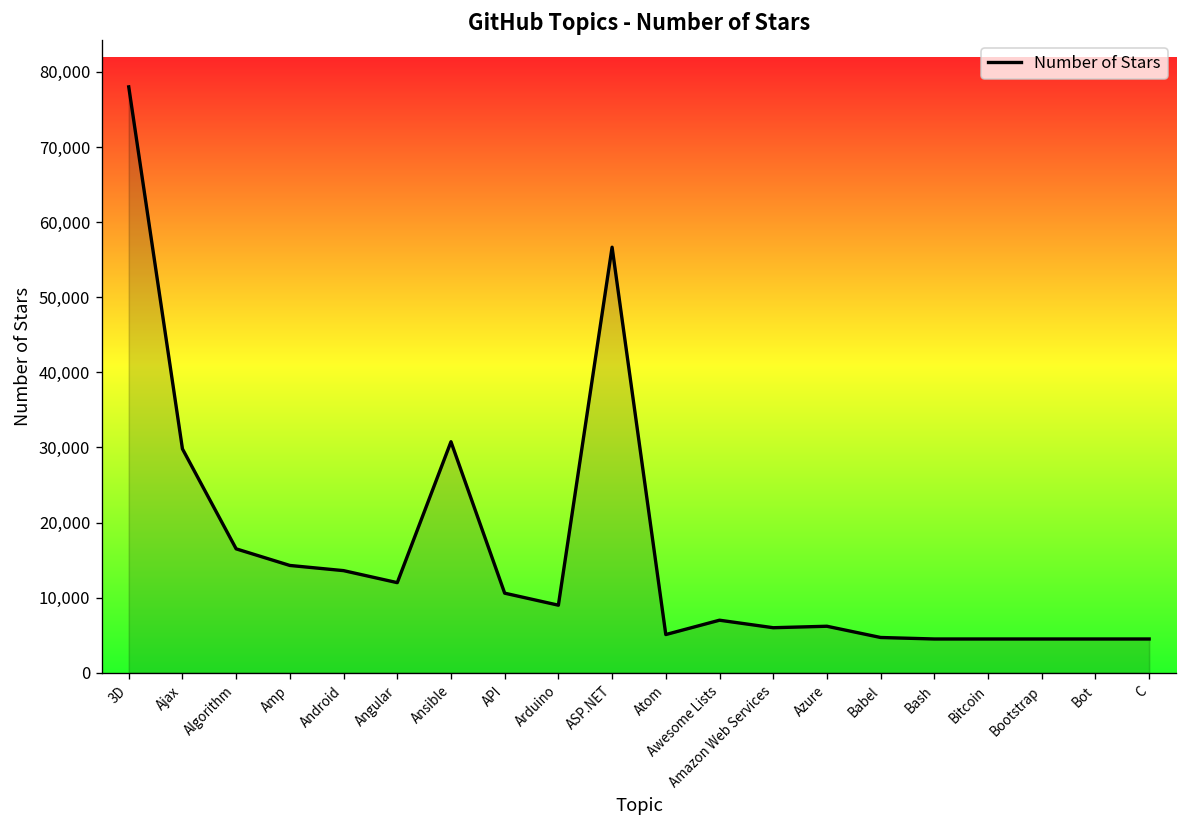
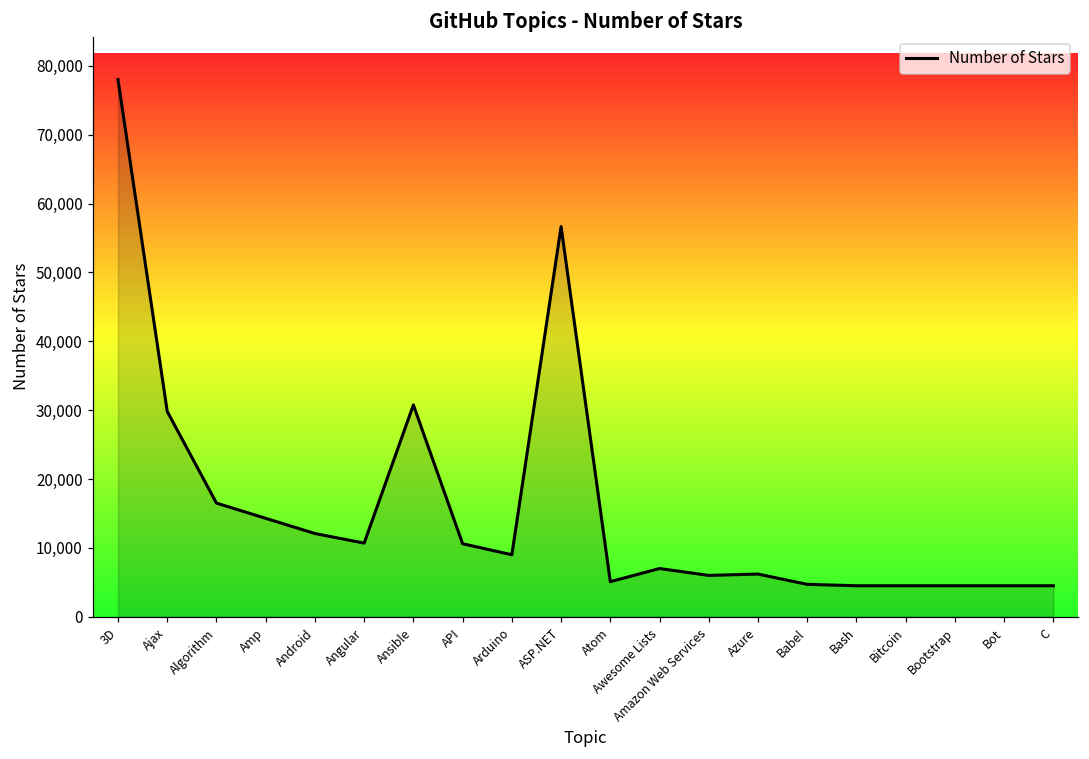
Android: 14,000 -> 12,000
Angular: 12,000 -> 11,000
